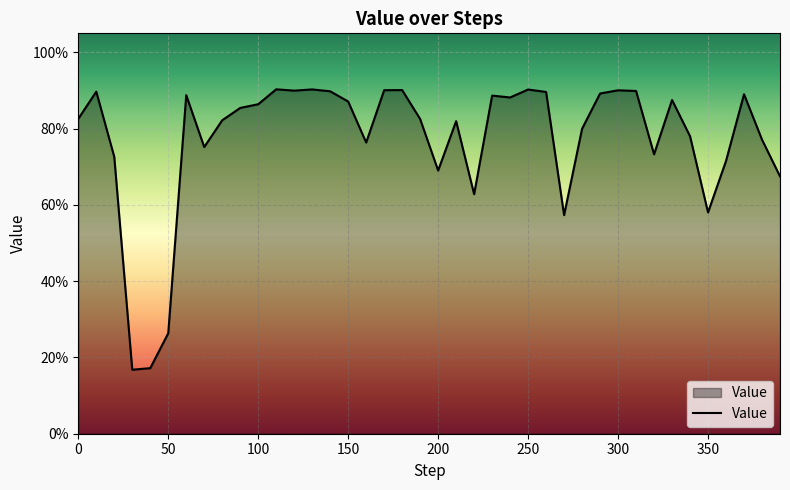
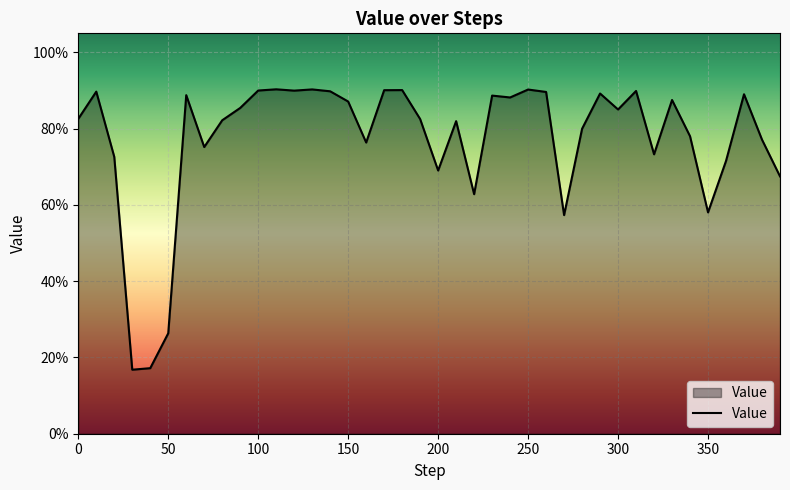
100: 86% -> 90%
300: 90% -> 85%
